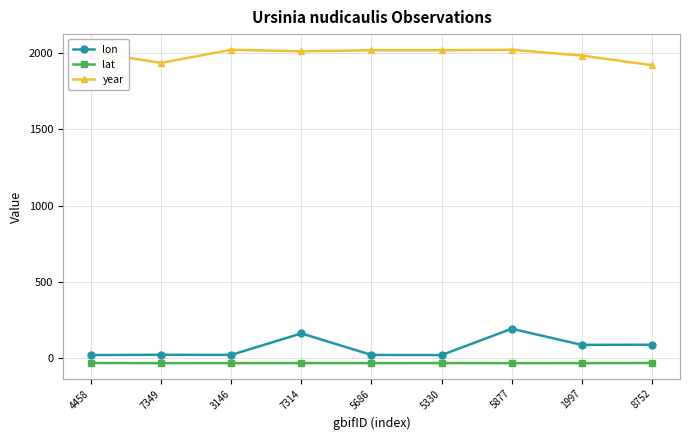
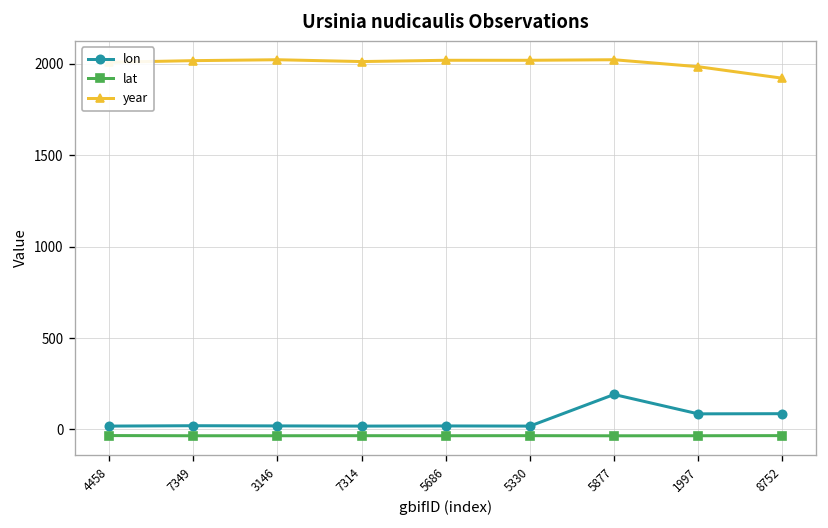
year, 7349: 1940 -> 2020
lon, 7314: 160 -> 20
